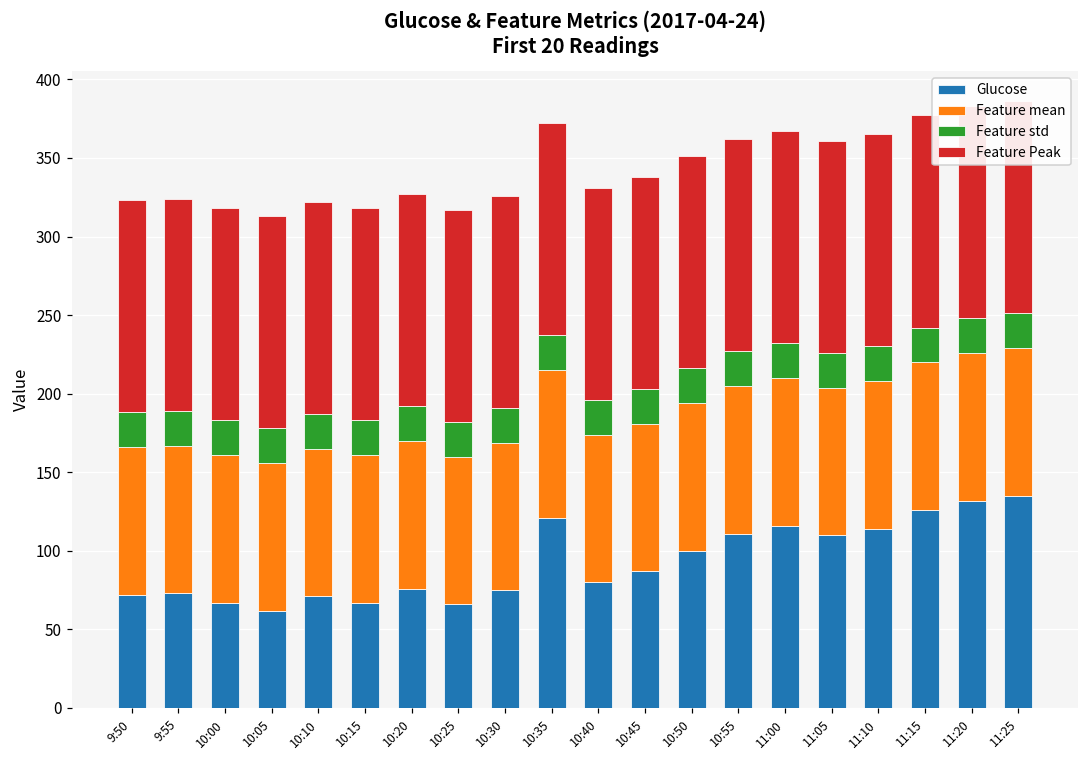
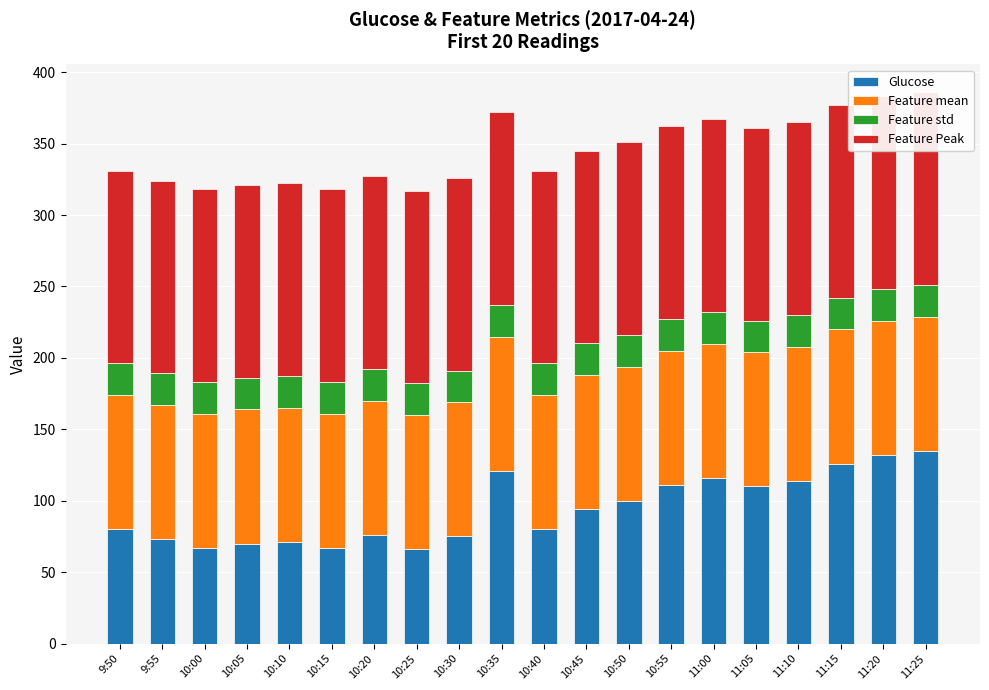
Glucose, 9:50: 72 -> 80
Glucose, 10:05: 62 -> 70
Glucose, 10:45: 87 -> 94
